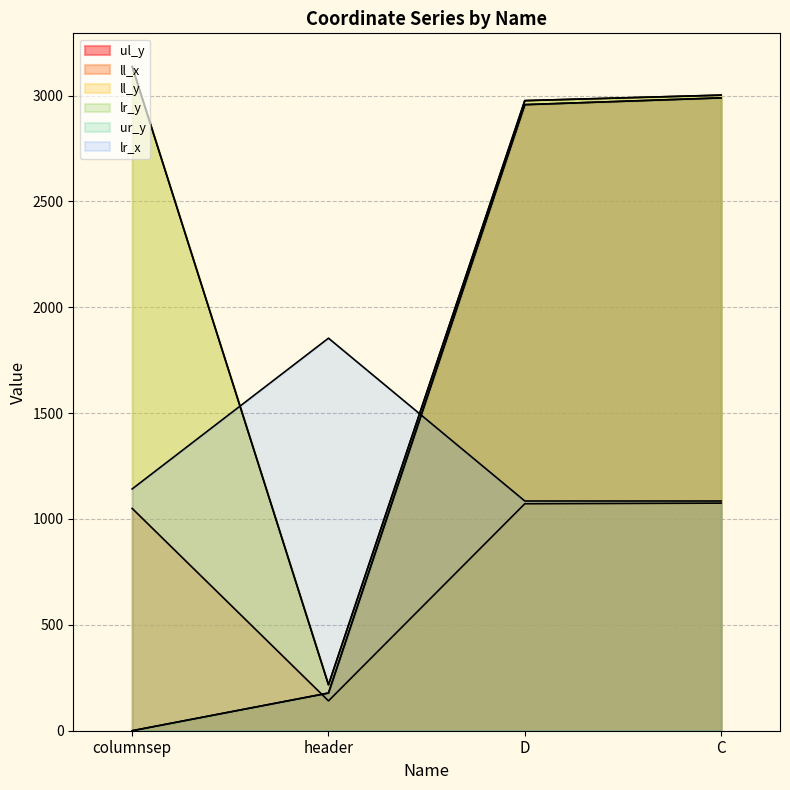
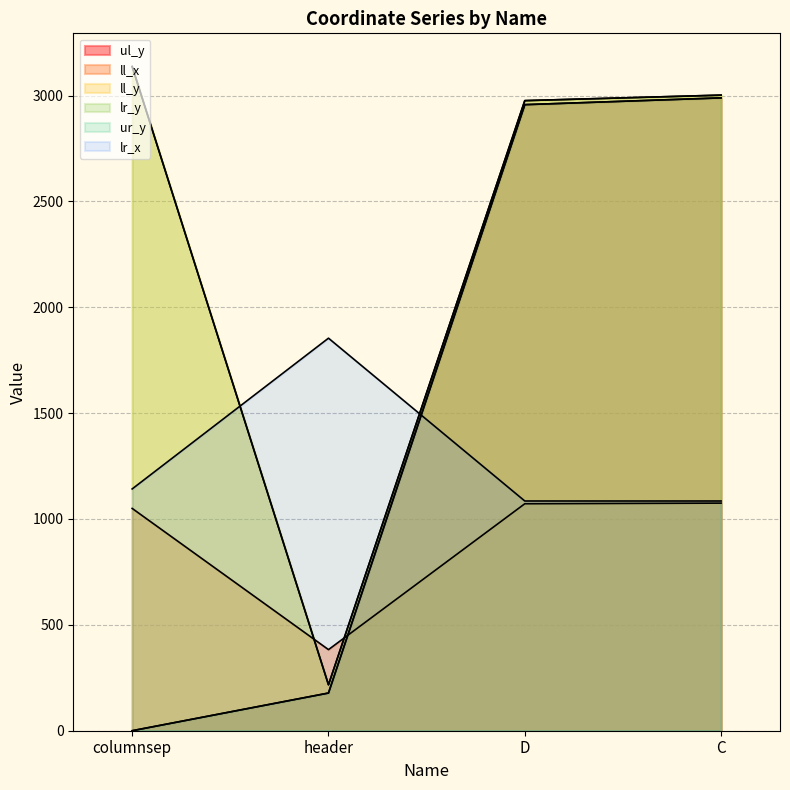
ll_x, header: 140 -> 380
